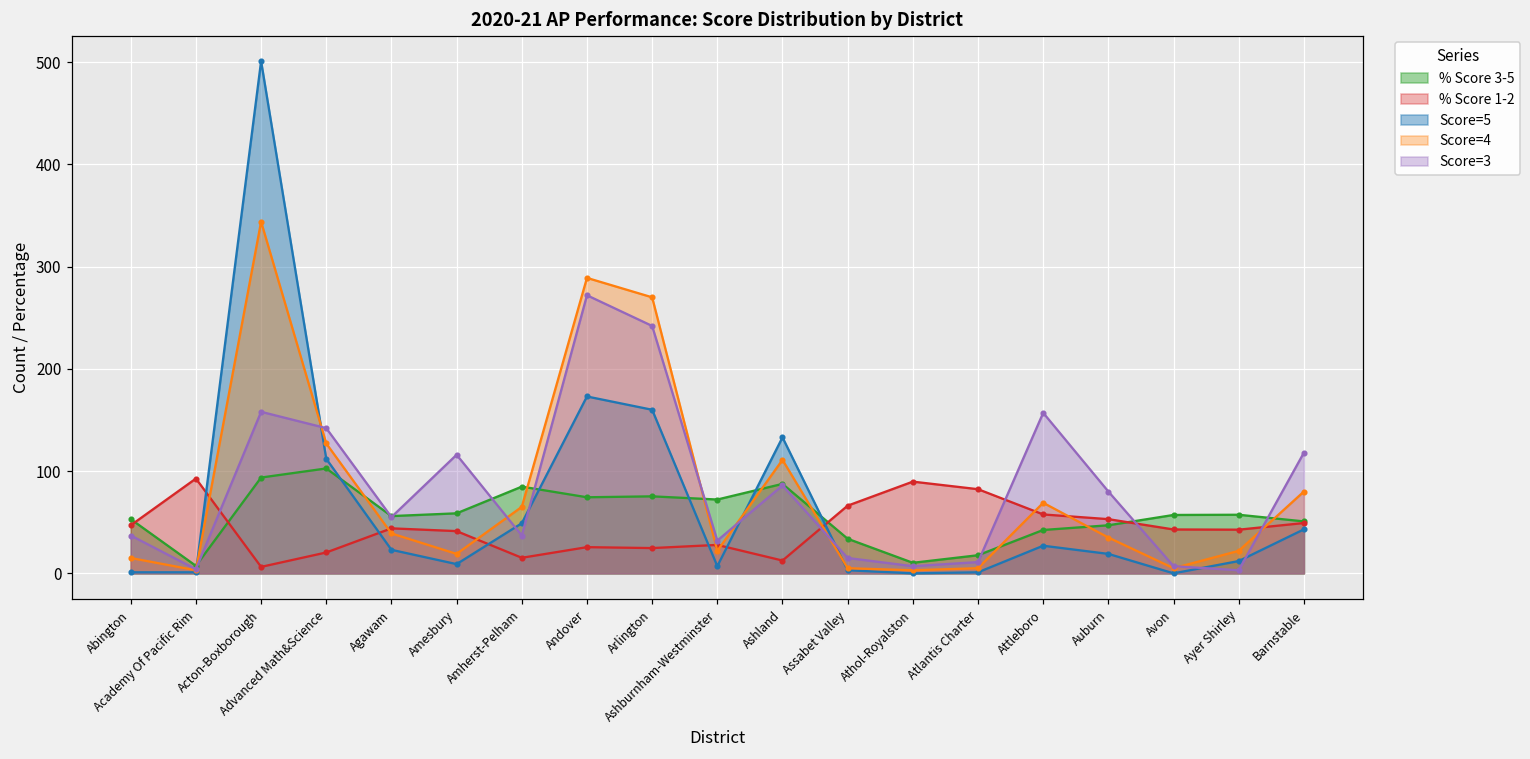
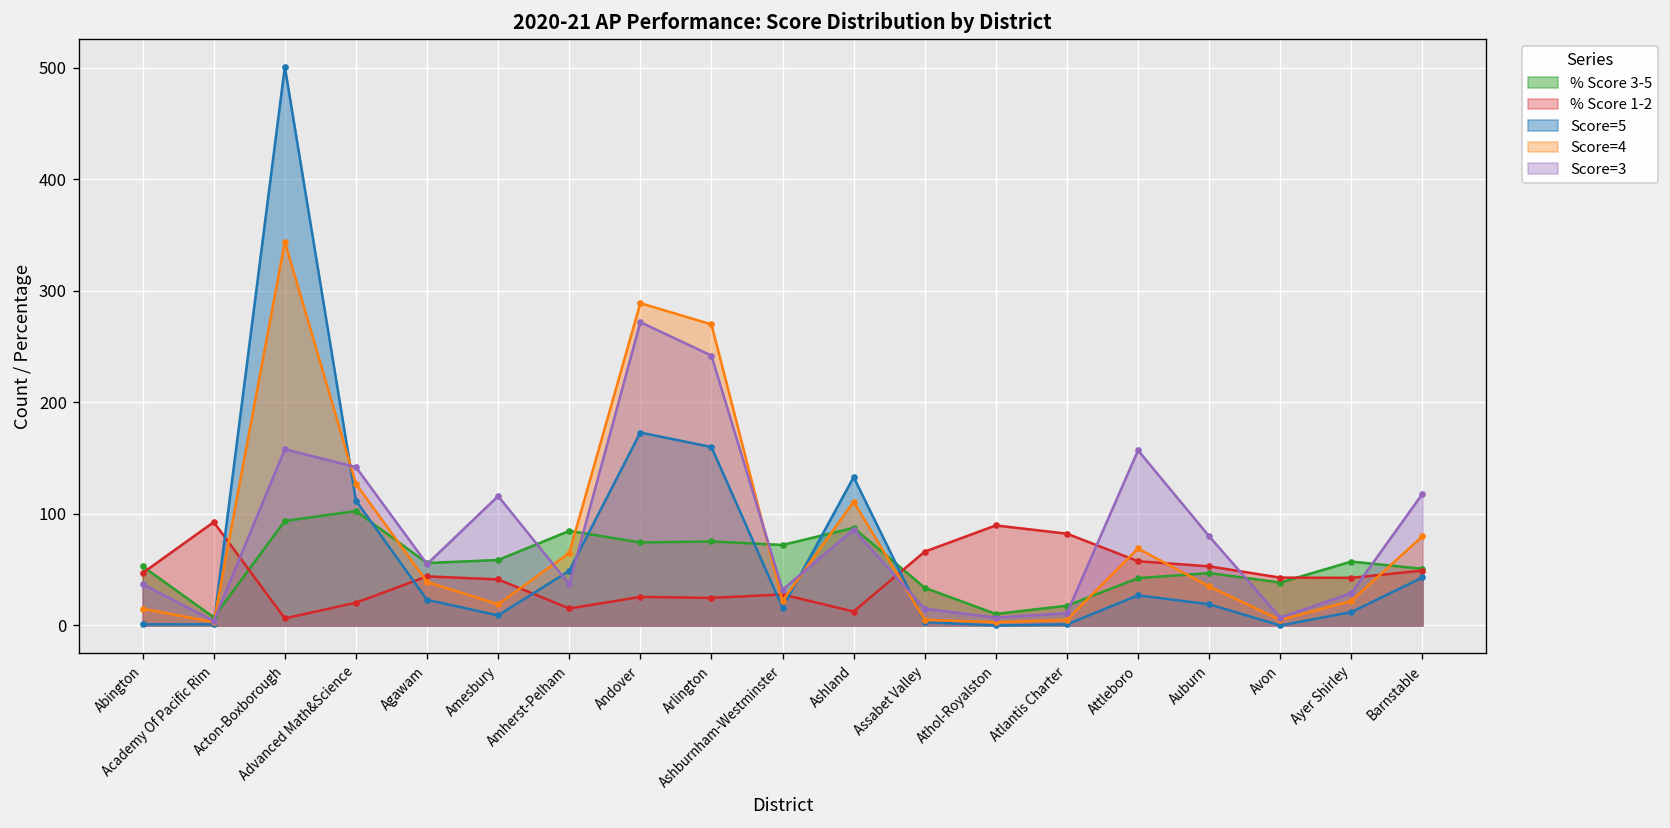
Score=5, Ashburnham-Westminster: 10 -> 20
% Score 3-5, Avon: 60 -> 40
Score=3, Ayer Shirley: 0 -> 30
